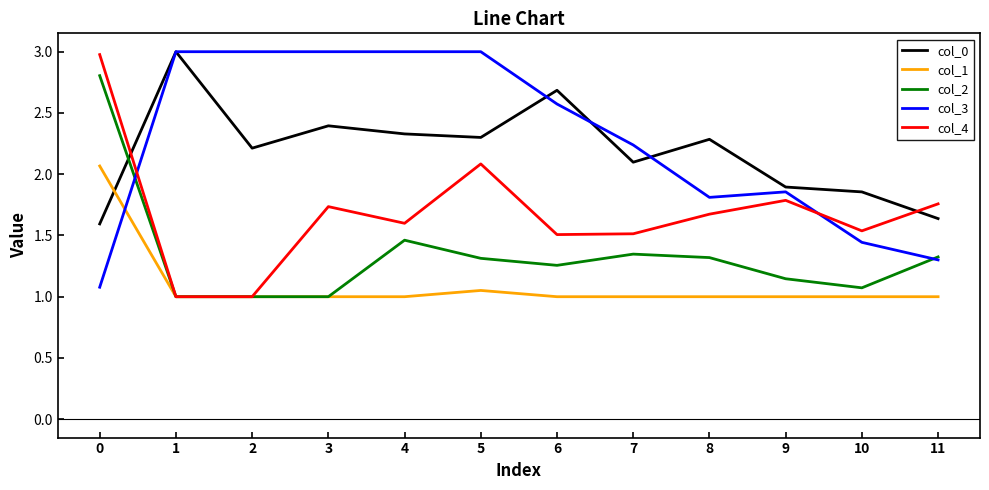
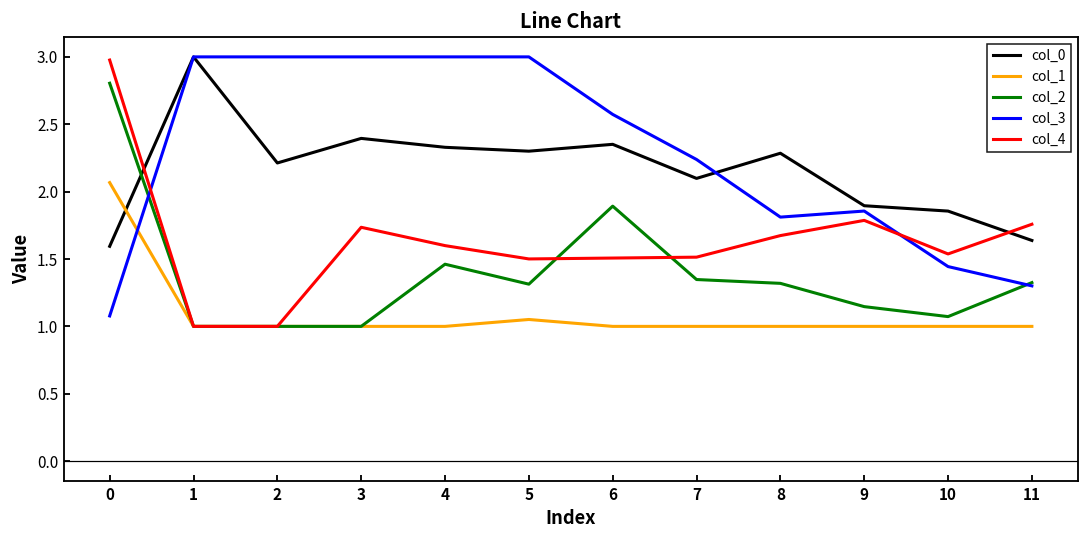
col_4, 5: 2.08 -> 1.50
col_0, 6: 2.68 -> 2.35
col_2, 6: 1.26 -> 1.89
